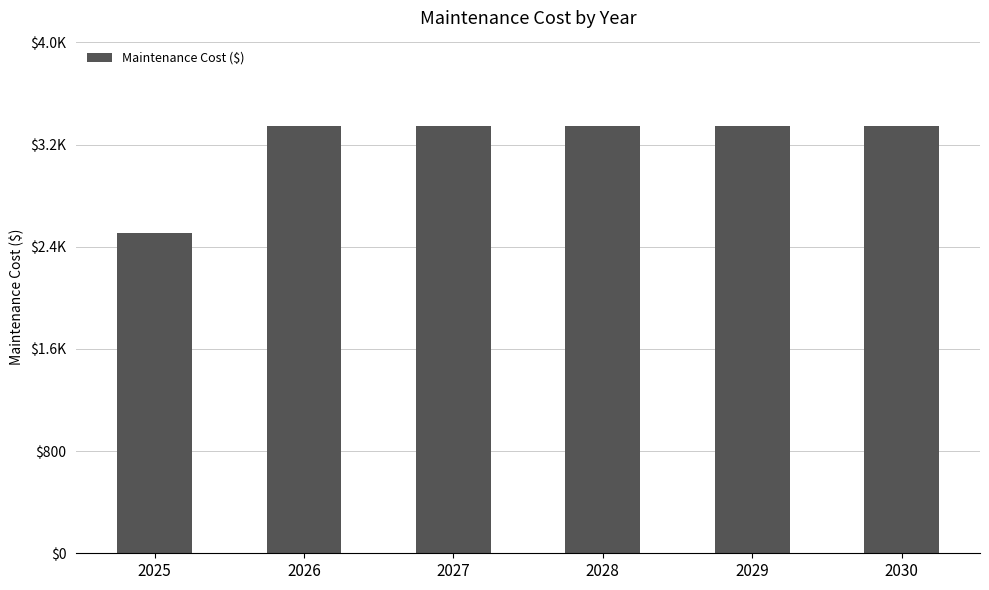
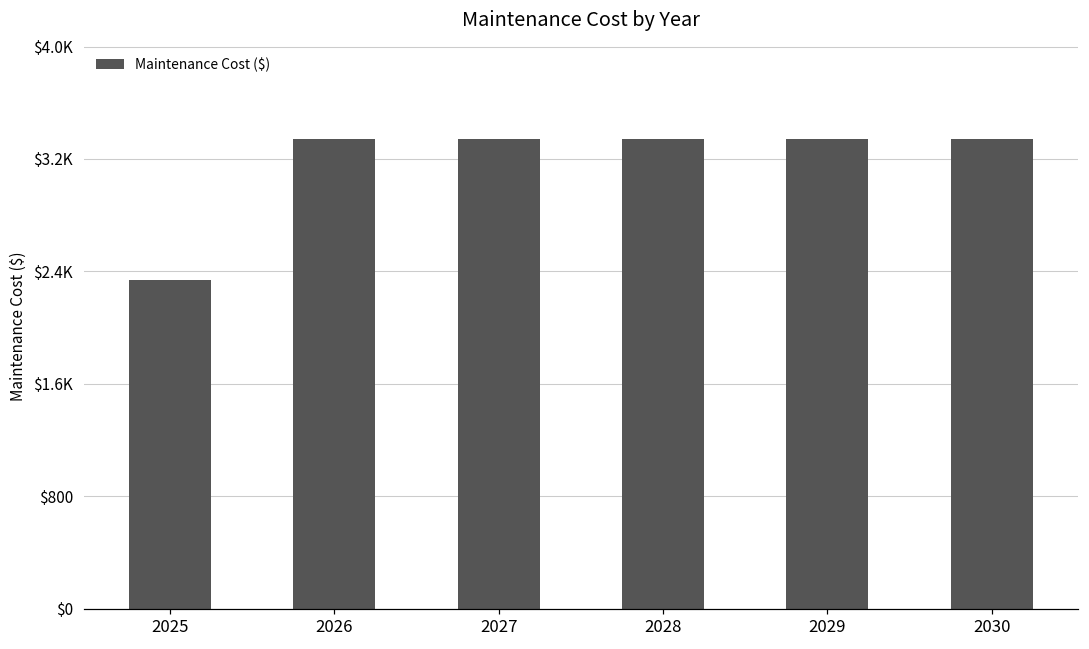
2025: $2510 -> $2340
